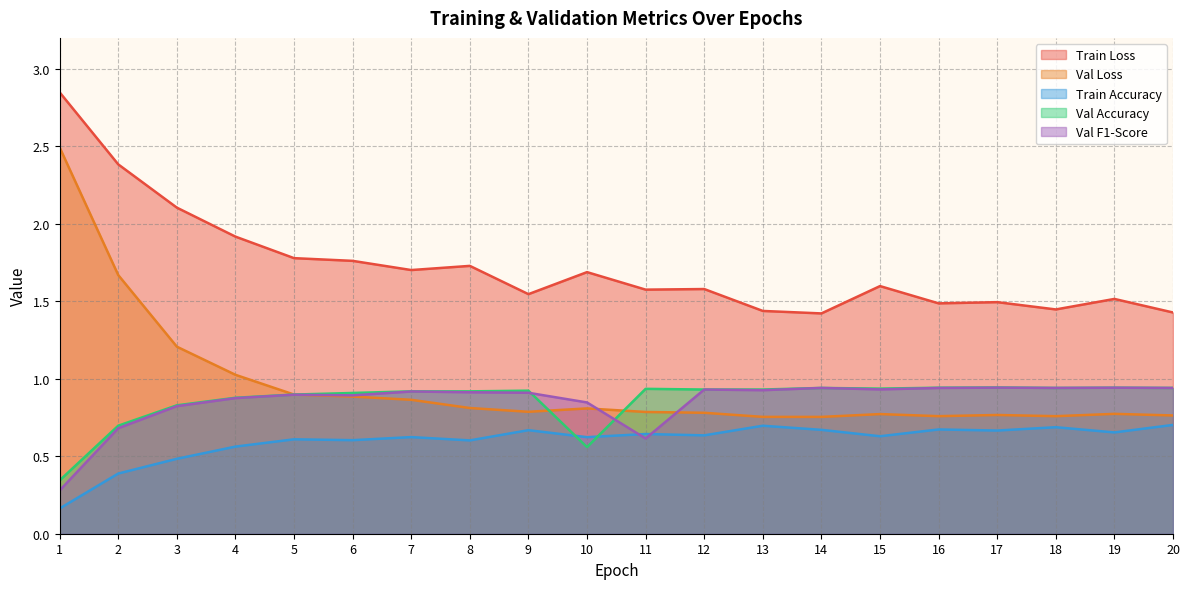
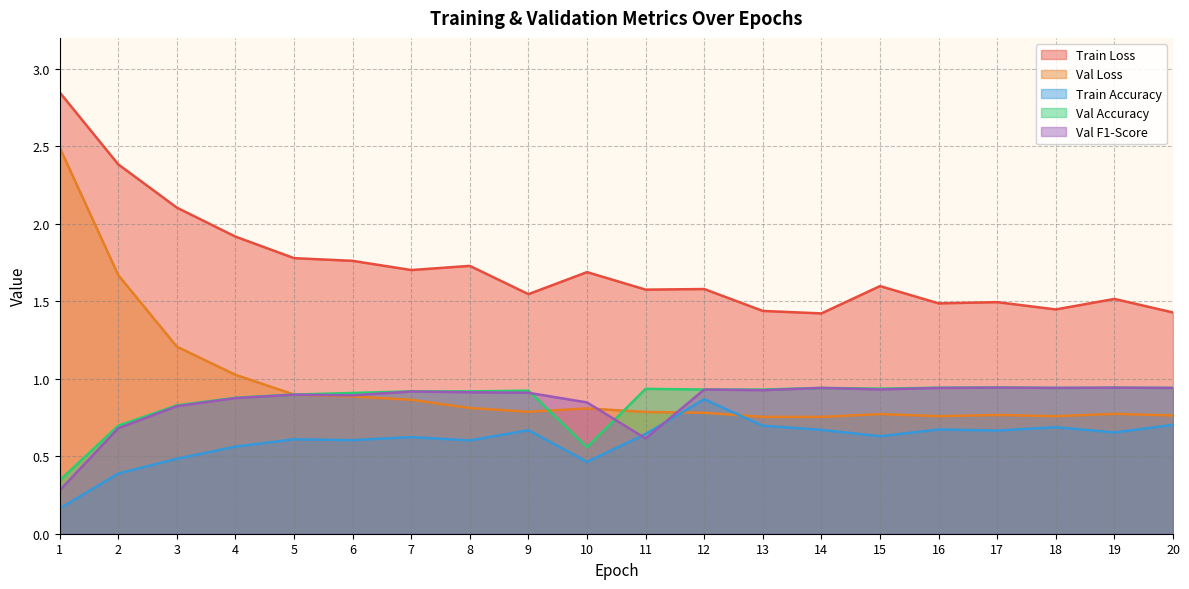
Train Accuracy, 10: 0.62 -> 0.46
Train Accuracy, 12: 0.63 -> 0.87
